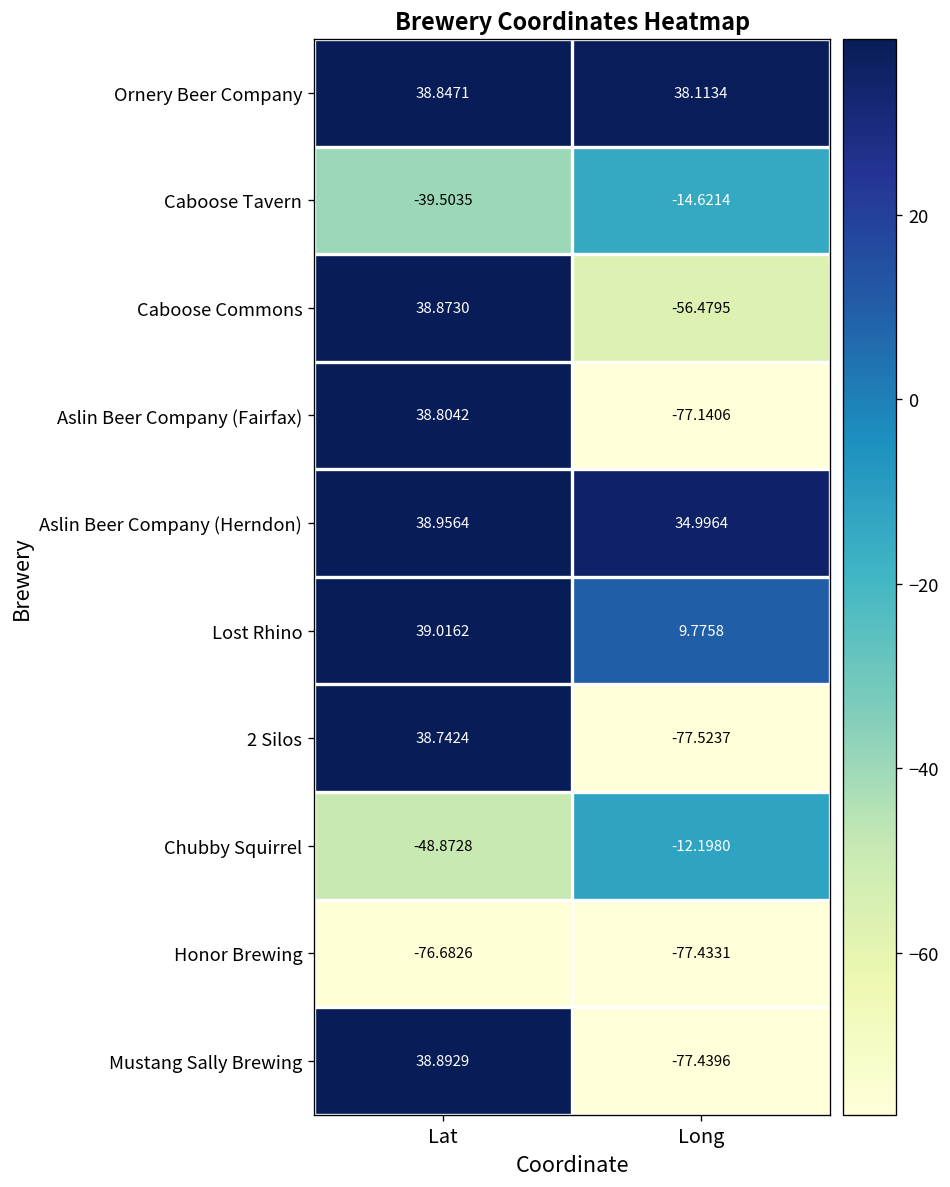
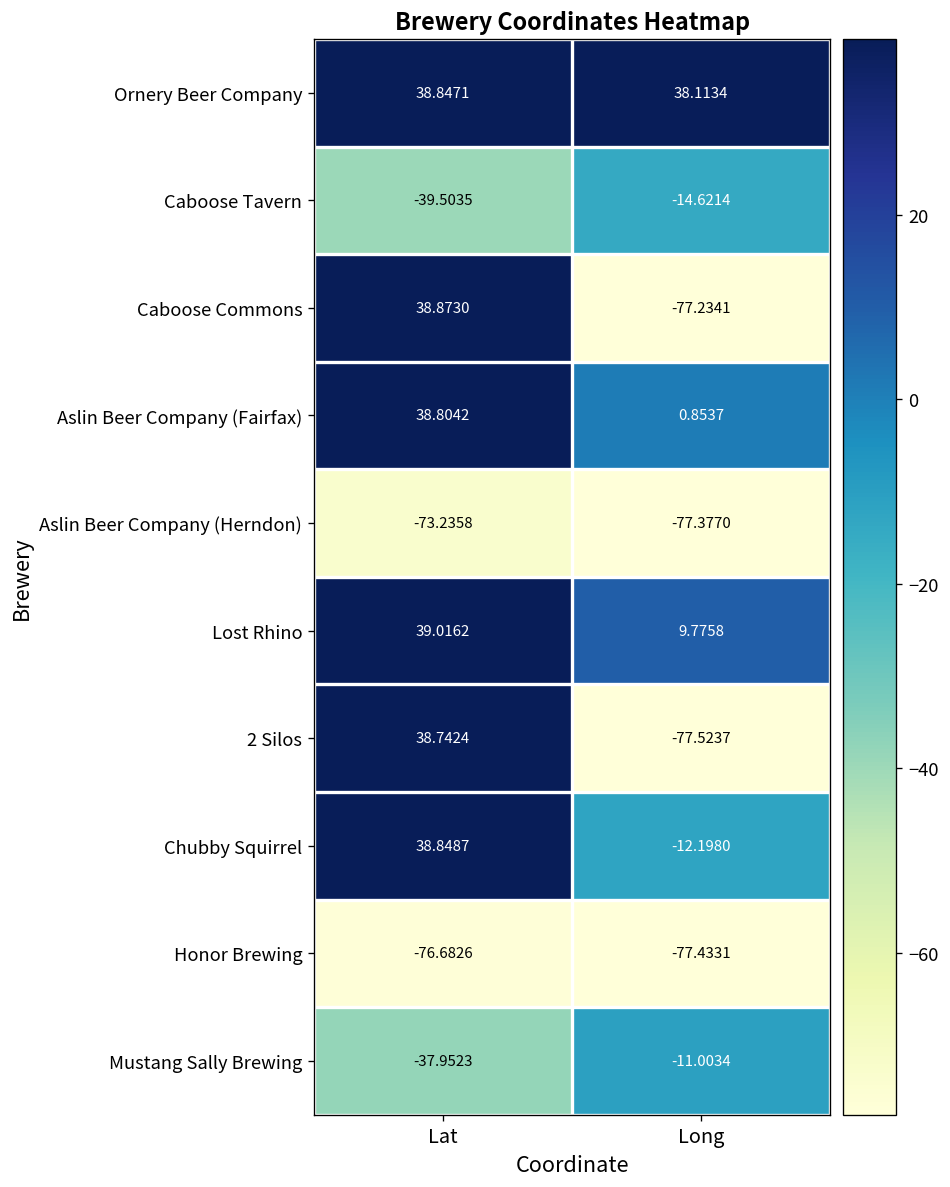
Caboose Commons, Long: -56.4795 -> -77.2341
Aslin Beer Company (Fairfax), Long: -77.1406 -> 0.8537
Aslin Beer Company (Herndon), Lat: 38.9564 -> -73.2358
Aslin Beer Company (Herndon), Long: 34.9964 -> -77.3770
Chubby Squirrel, Lat: -48.8728 -> 38.8487
Mustang Sally Brewing, Lat: 38.8929 -> -37.9523
Mustang Sally Brewing, Long: -77.4396 -> -11.0034
